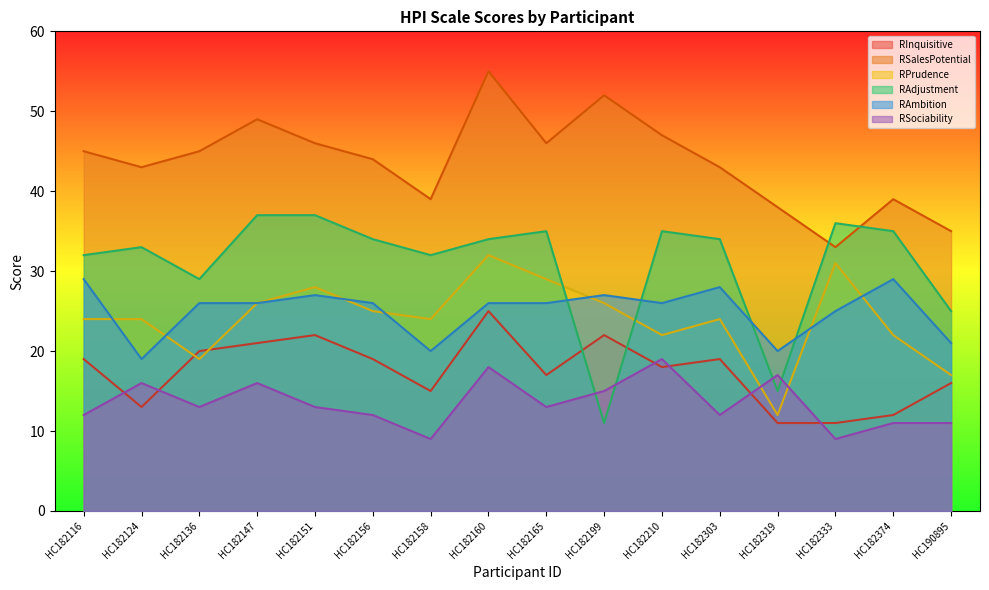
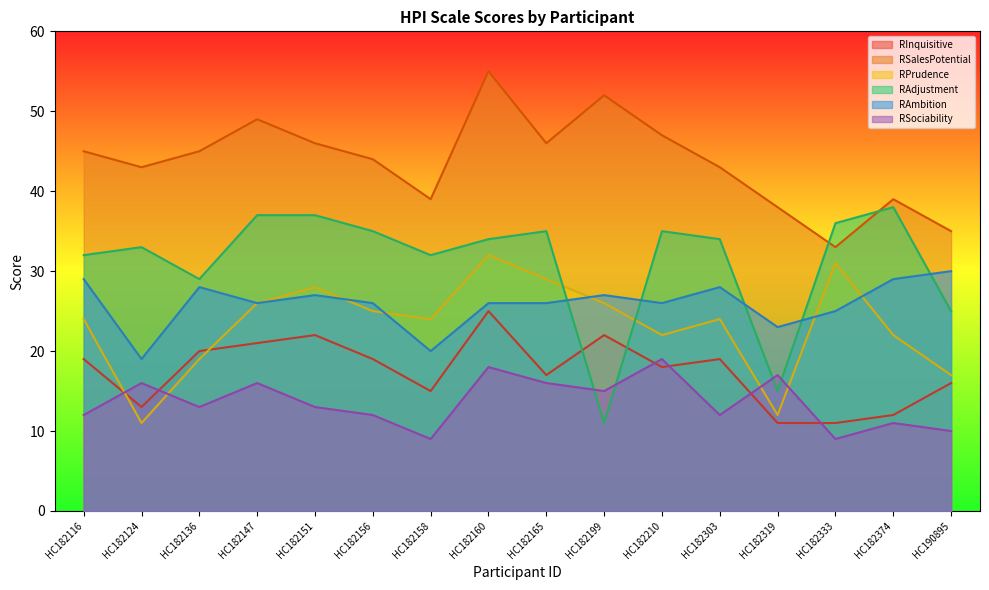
RPrudence, HC182124: 24 -> 11
RAmbition, HC182136: 26 -> 28
RAdjustment, HC182156: 34 -> 35
RSociability, HC182165: 13 -> 16
RAmbition, HC182319: 20 -> 23
RAdjustment, HC182374: 35 -> 38
RAmbition, HC190895: 21 -> 30
RSociability, HC190895: 11 -> 10
